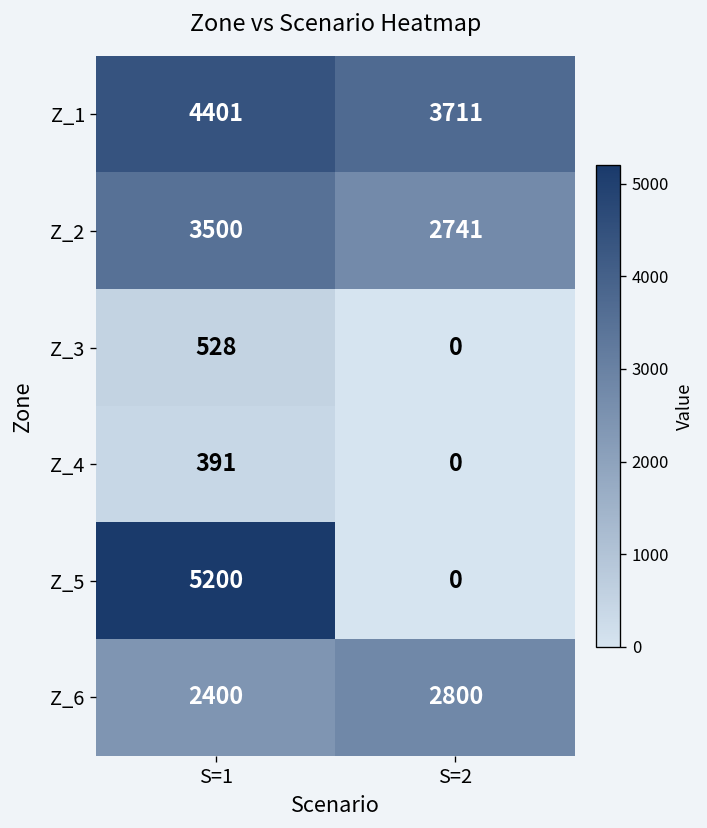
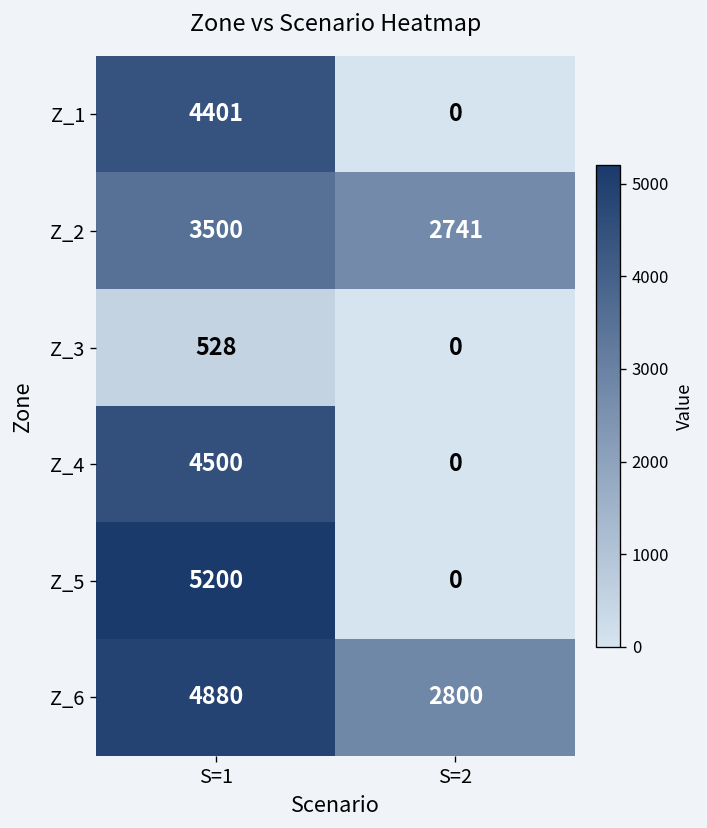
Z_1, S=2: 3711 -> 0
Z_4, S=1: 391 -> 4500
Z_6, S=1: 2400 -> 4880
